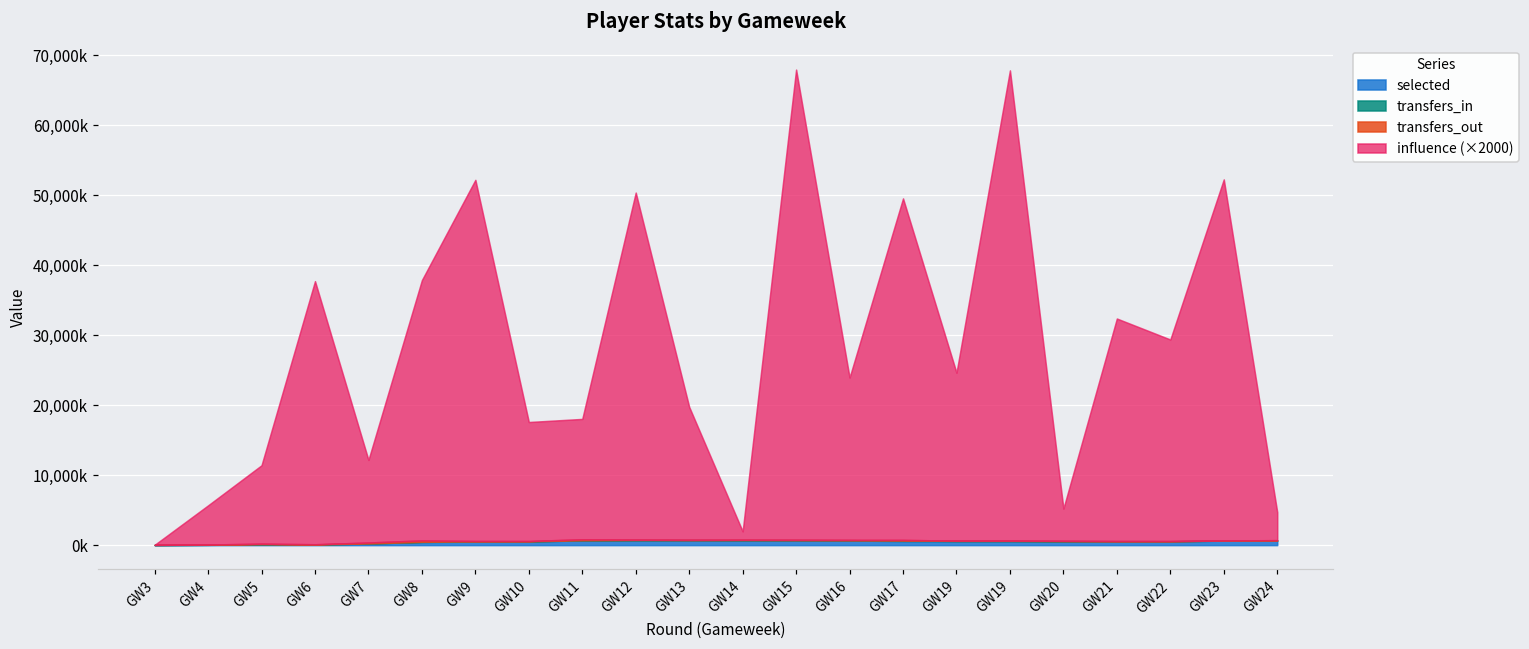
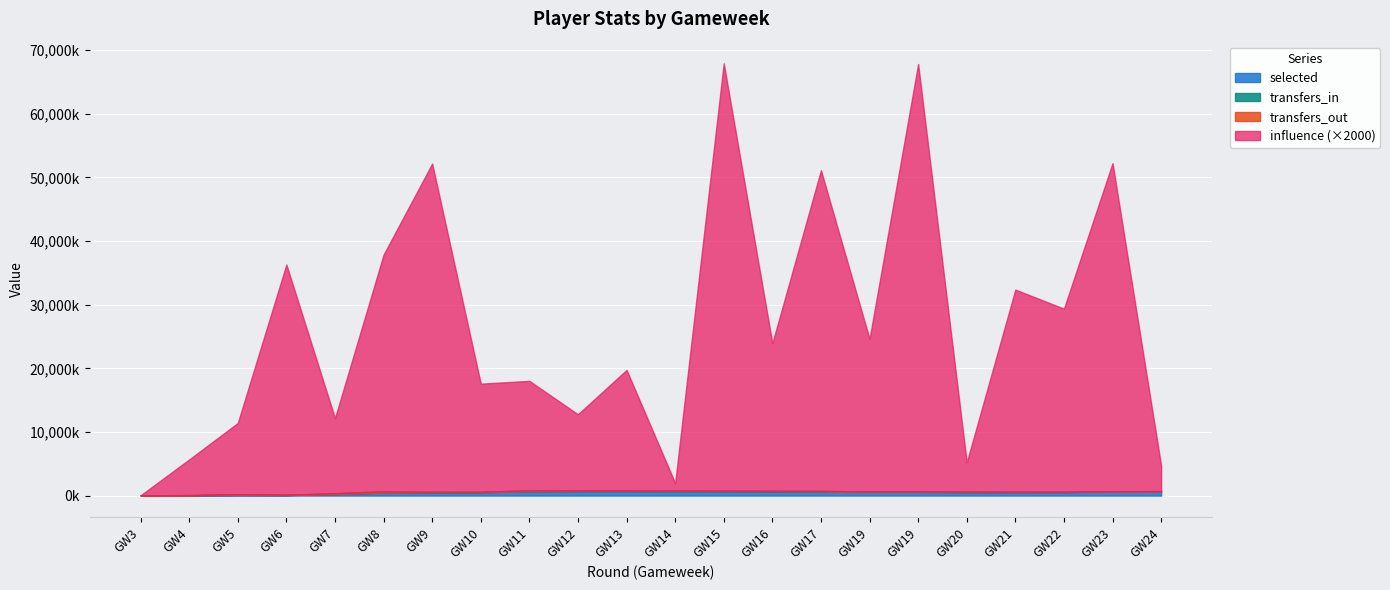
influence (×2000), GW6: 38,000,000 -> 36,000,000
influence (×2000), GW12: 50,000,000 -> 12,000,000
influence (×2000), GW17: 49,000,000 -> 50,000,000
